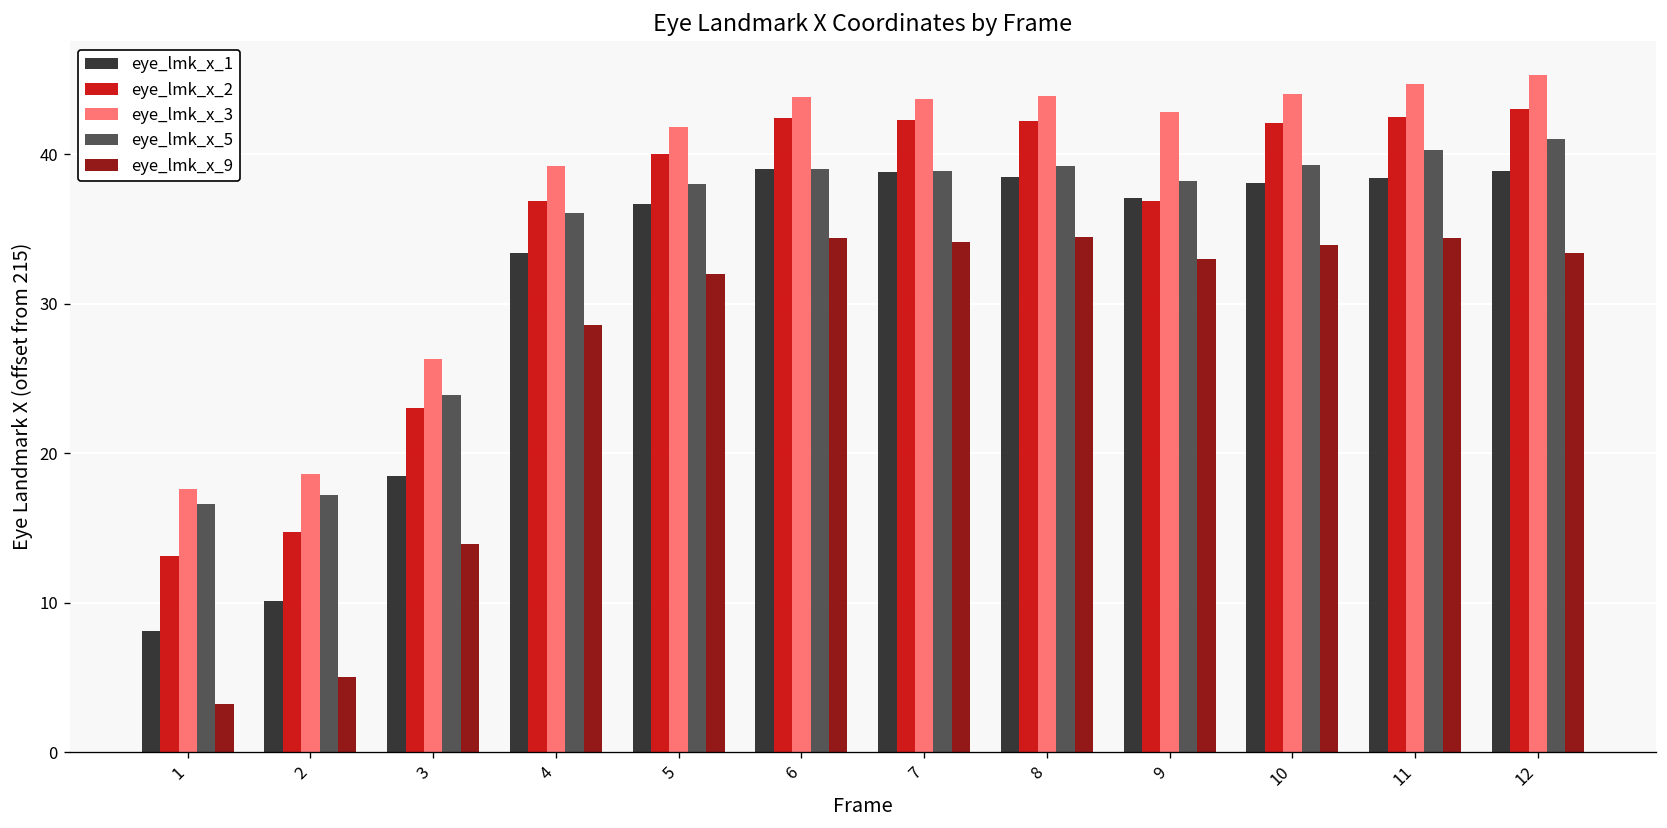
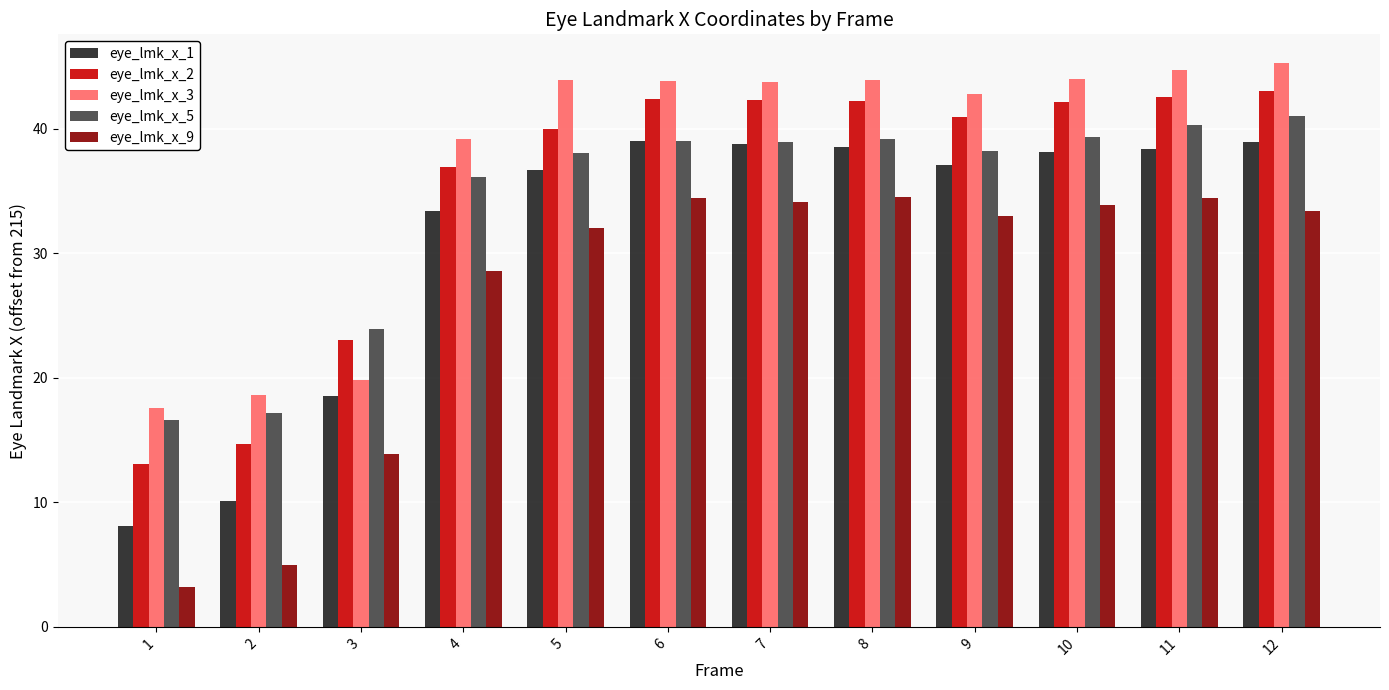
eye_lmk_x_3, 3: 26.3 -> 19.8
eye_lmk_x_3, 5: 41.8 -> 43.9
eye_lmk_x_2, 9: 36.9 -> 40.9
